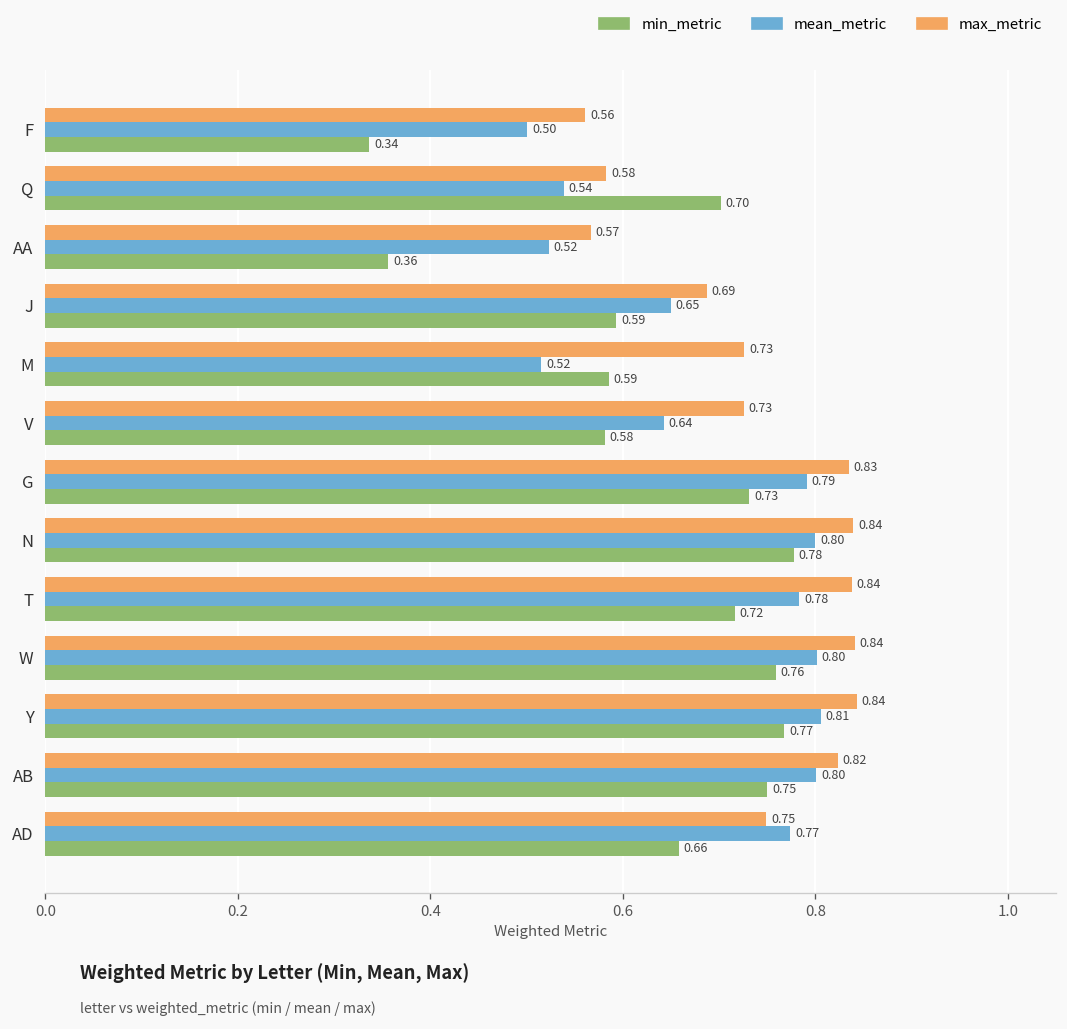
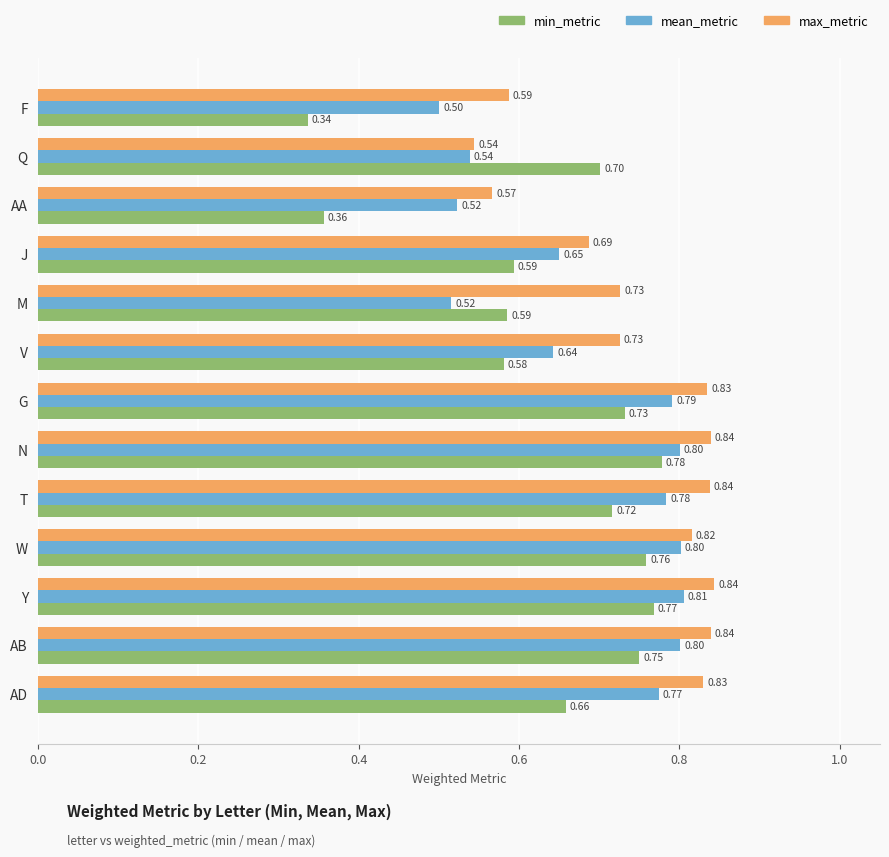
max_metric, F: 0.56 -> 0.59
max_metric, Q: 0.58 -> 0.54
max_metric, W: 0.84 -> 0.82
max_metric, AB: 0.82 -> 0.84
max_metric, AD: 0.75 -> 0.83
